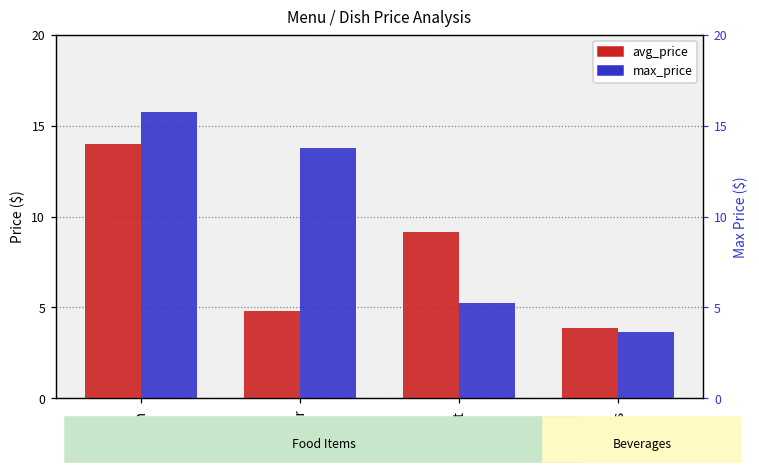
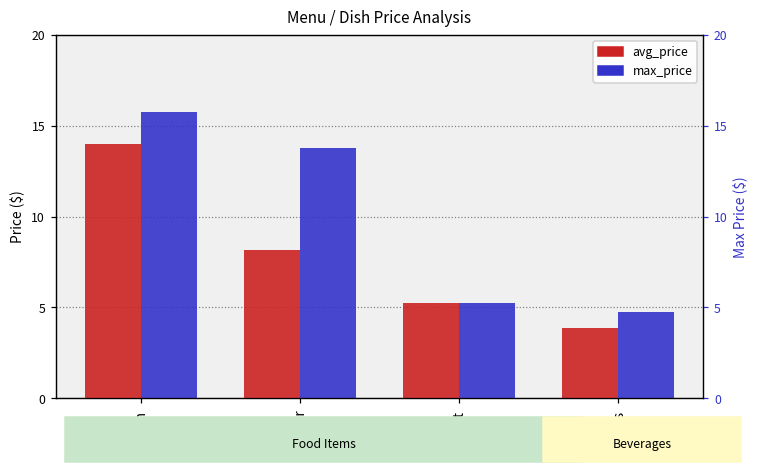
avg_price, Starter: 4.8 -> 8.2
avg_price, Desert: 9.2 -> 5.3
max_price, Drinks: 3.7 -> 4.8
